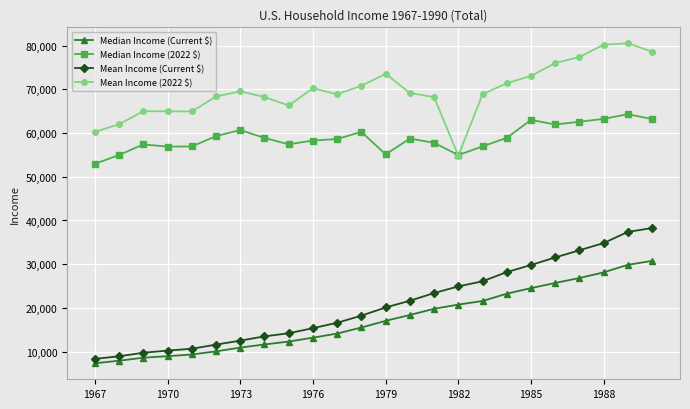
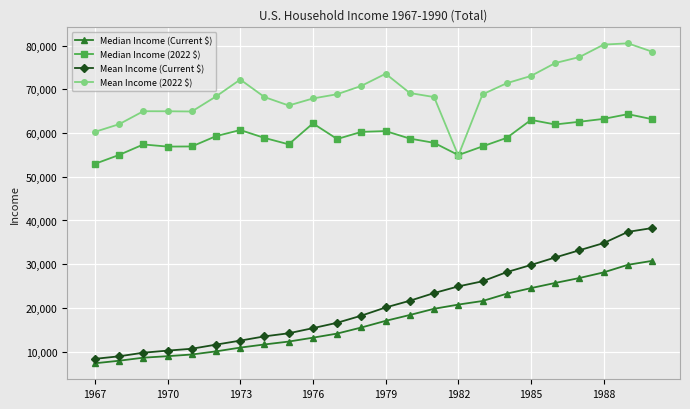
Mean Income (2022 $), 1973: 70,000 -> 72,000
Median Income (2022 $), 1976: 58,000 -> 62,000
Mean Income (2022 $), 1976: 70,000 -> 68,000
Median Income (2022 $), 1979: 55,000 -> 60,000
